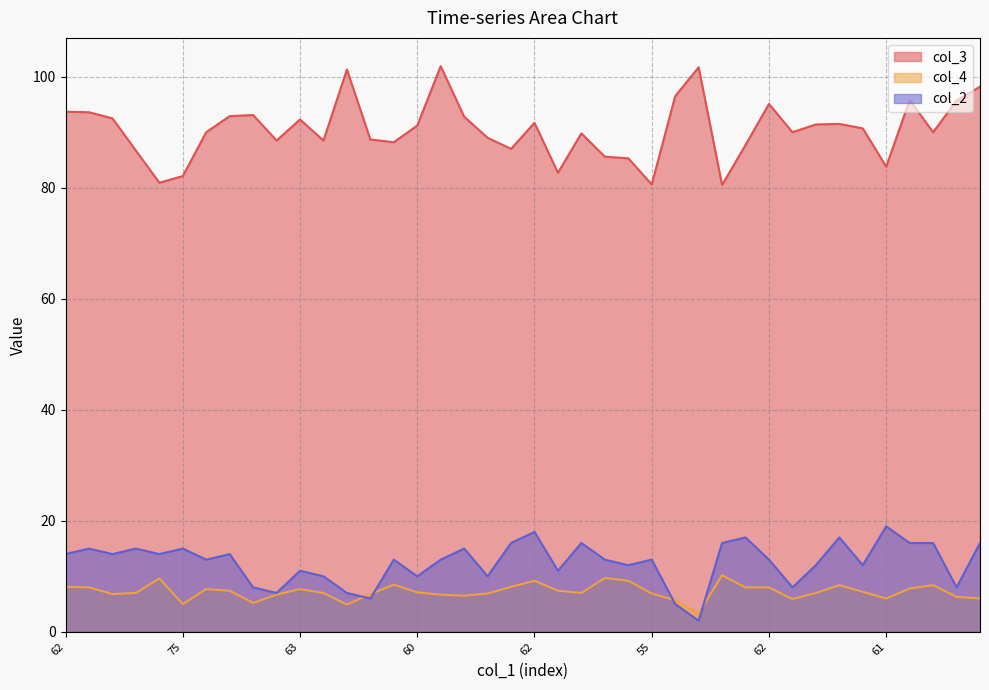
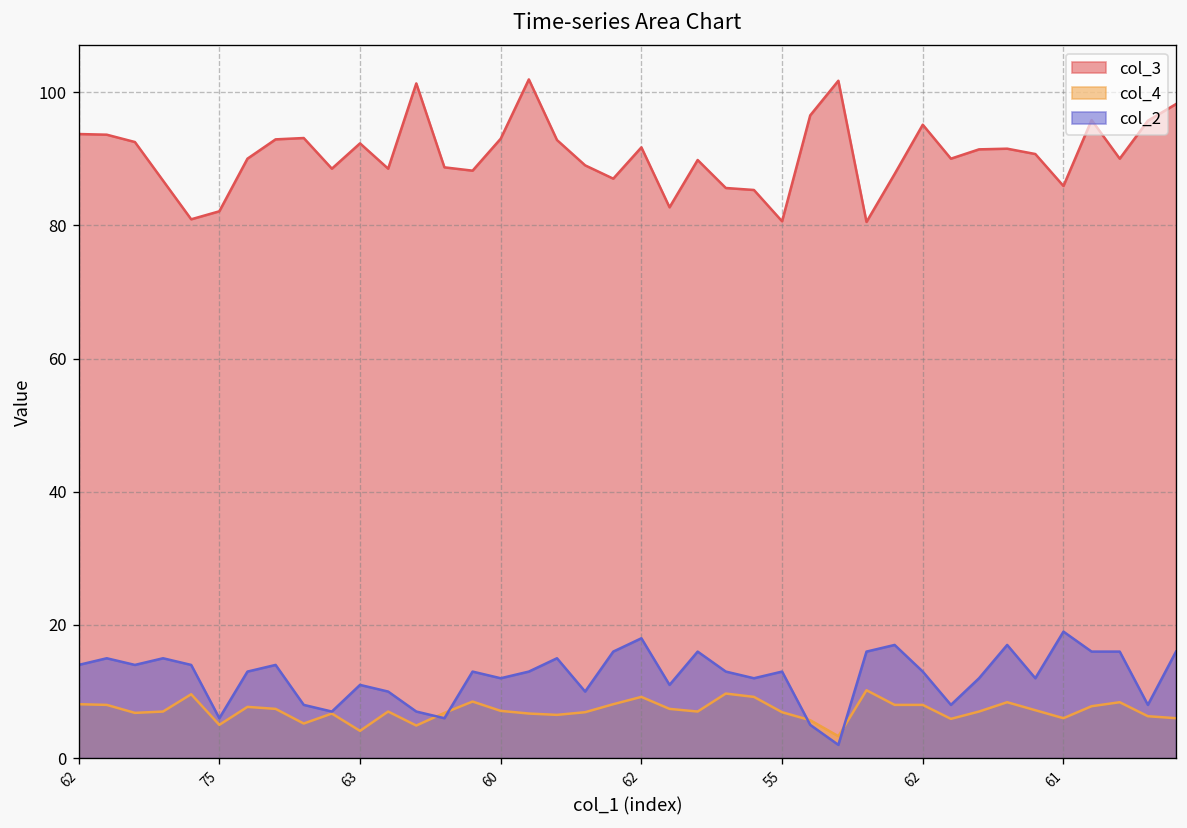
col_2, 75: 15 -> 6
col_4, 63: 8 -> 4
col_3, 60: 91 -> 93
col_2, 60: 10 -> 12
col_3, 61: 84 -> 86
